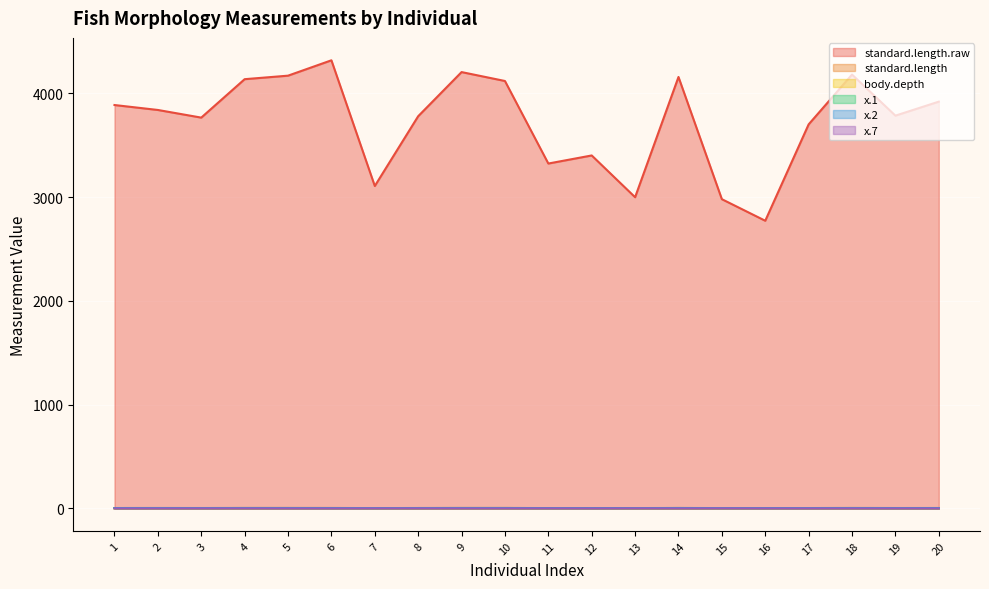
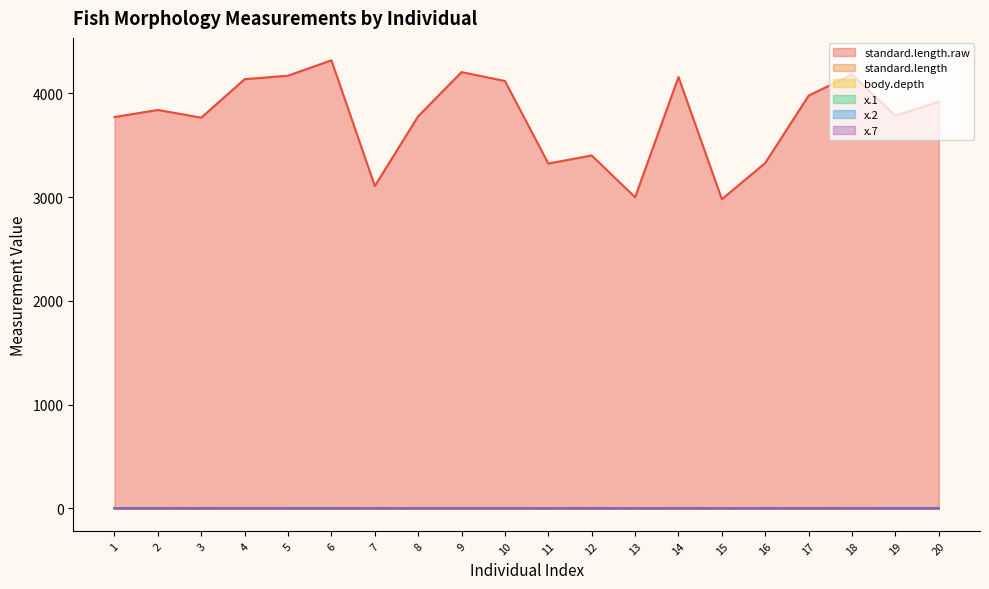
standard.length.raw, 1: 3890 -> 3770
standard.length.raw, 16: 2770 -> 3330
standard.length.raw, 17: 3700 -> 3980
